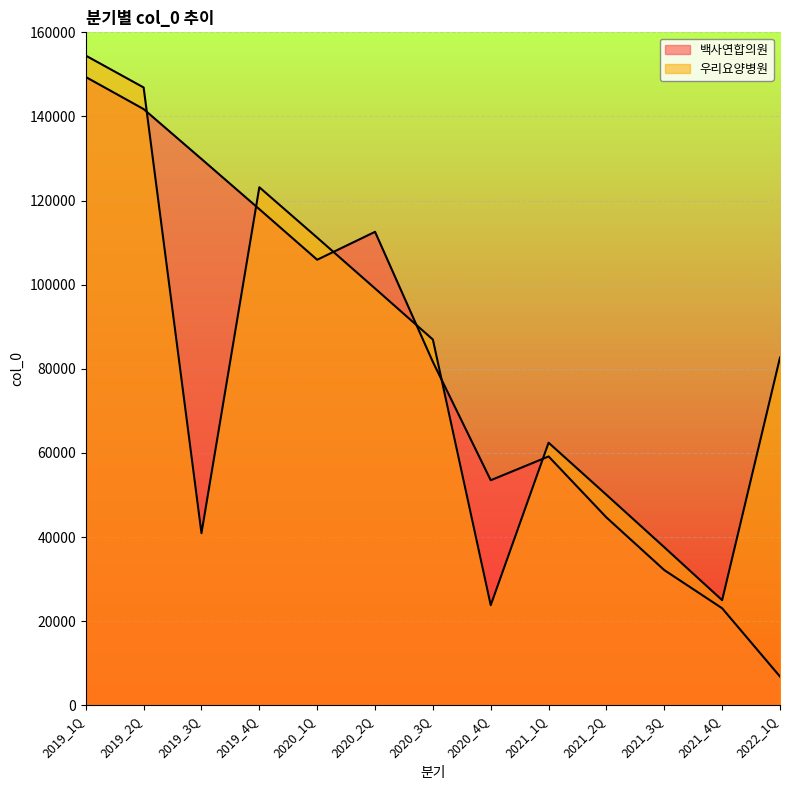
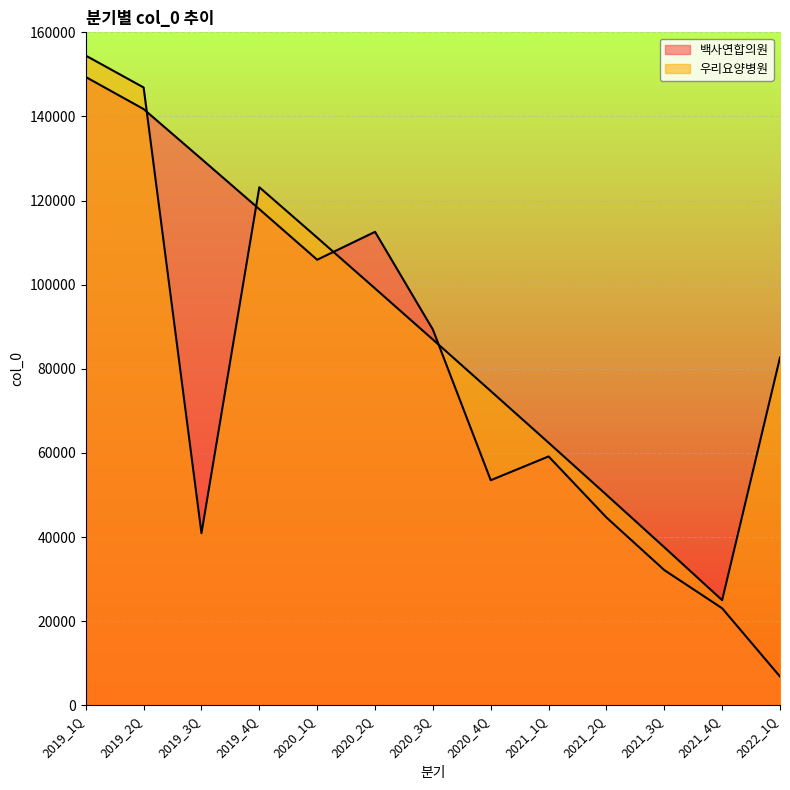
백사연합의원, 2020_3Q: 82000 -> 89000
우리요양병원, 2020_4Q: 24000 -> 75000
